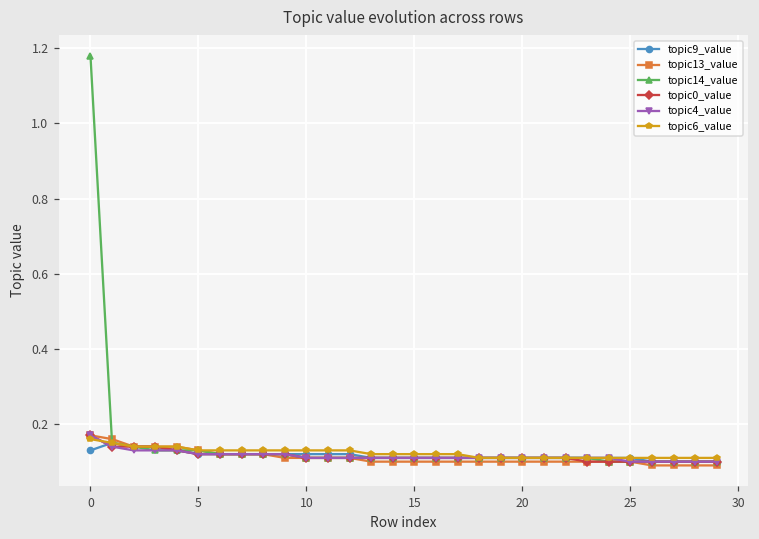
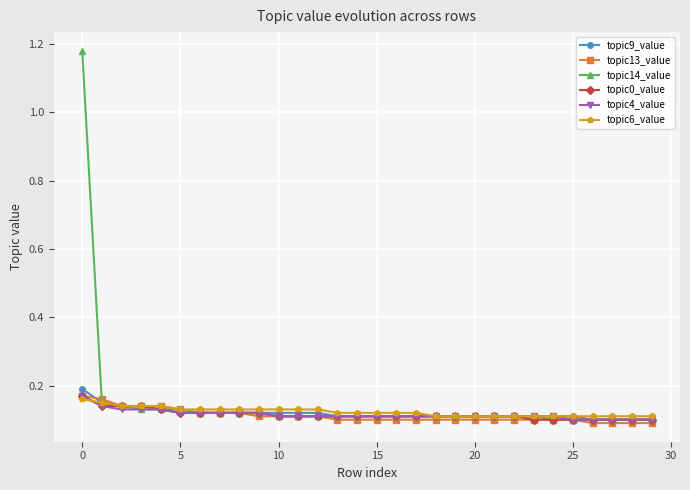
topic9_value, 0: 0.13 -> 0.19
